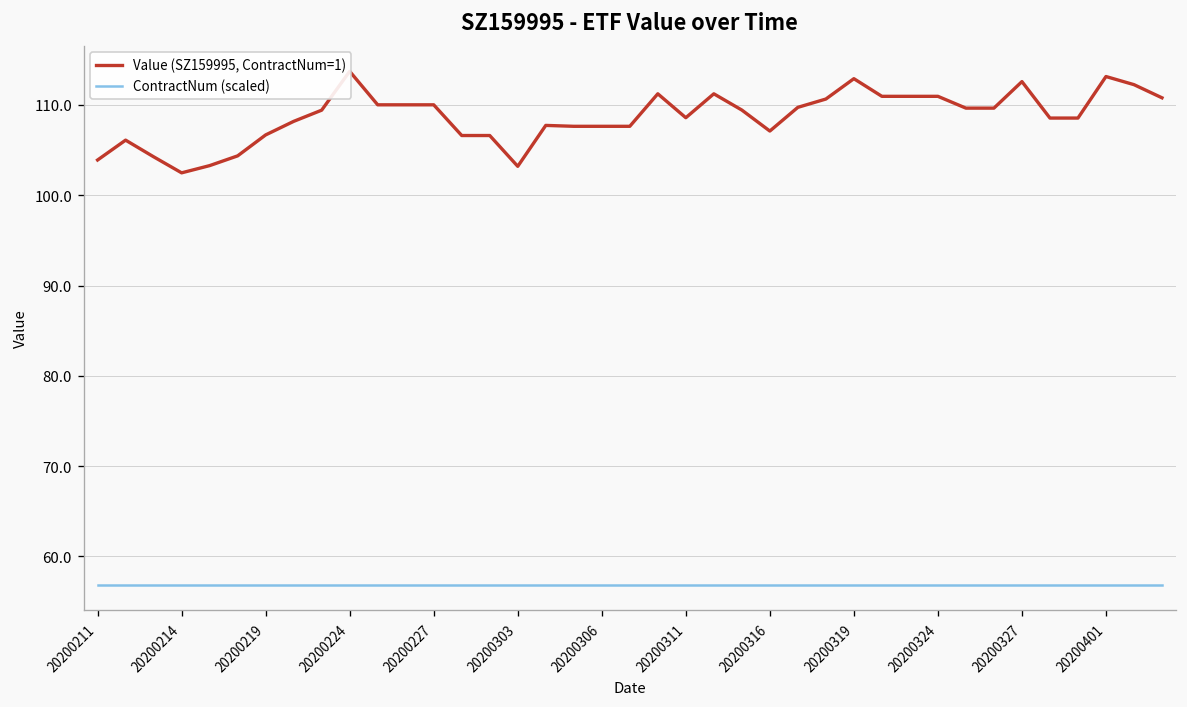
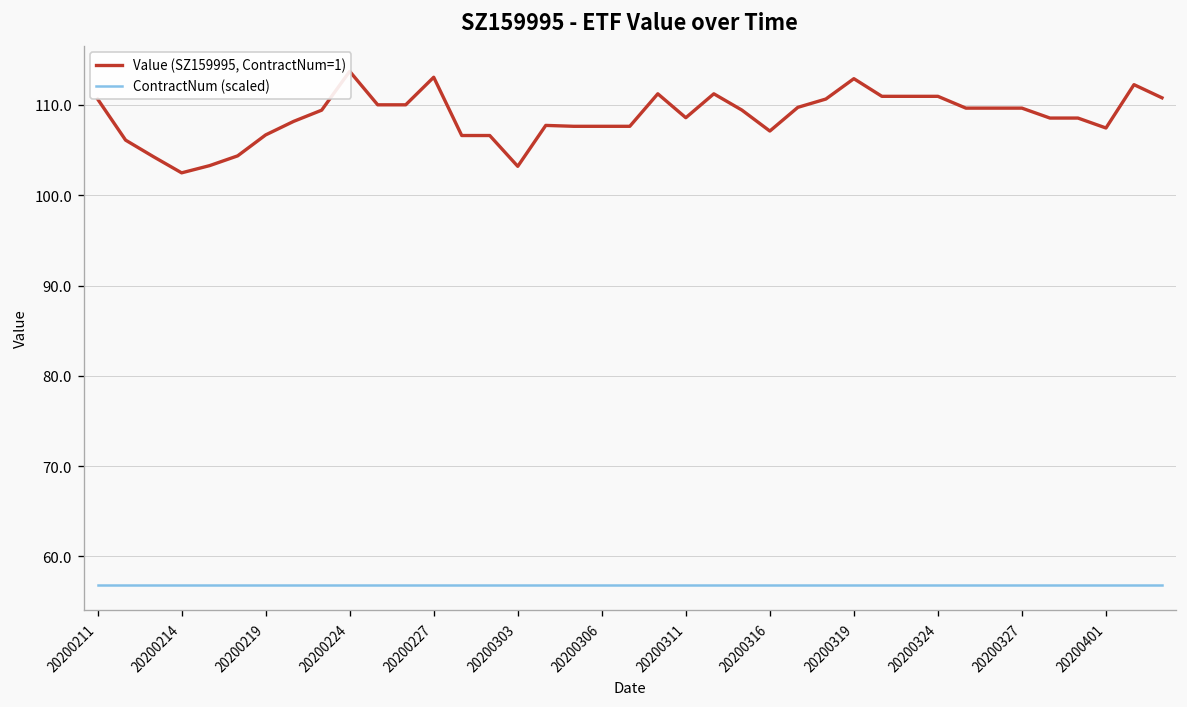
Value (SZ159995, ContractNum=1), 20200211: 104 -> 111
Value (SZ159995, ContractNum=1), 20200227: 110 -> 113
Value (SZ159995, ContractNum=1), 20200327: 113 -> 110
Value (SZ159995, ContractNum=1), 20200401: 113 -> 107
